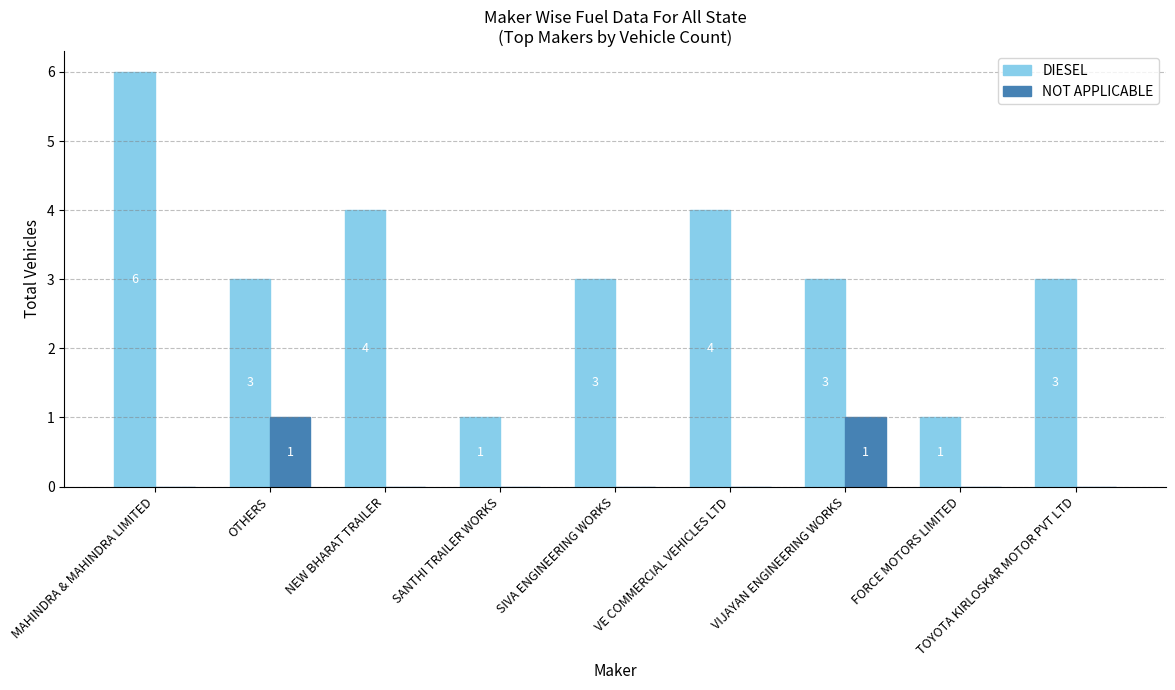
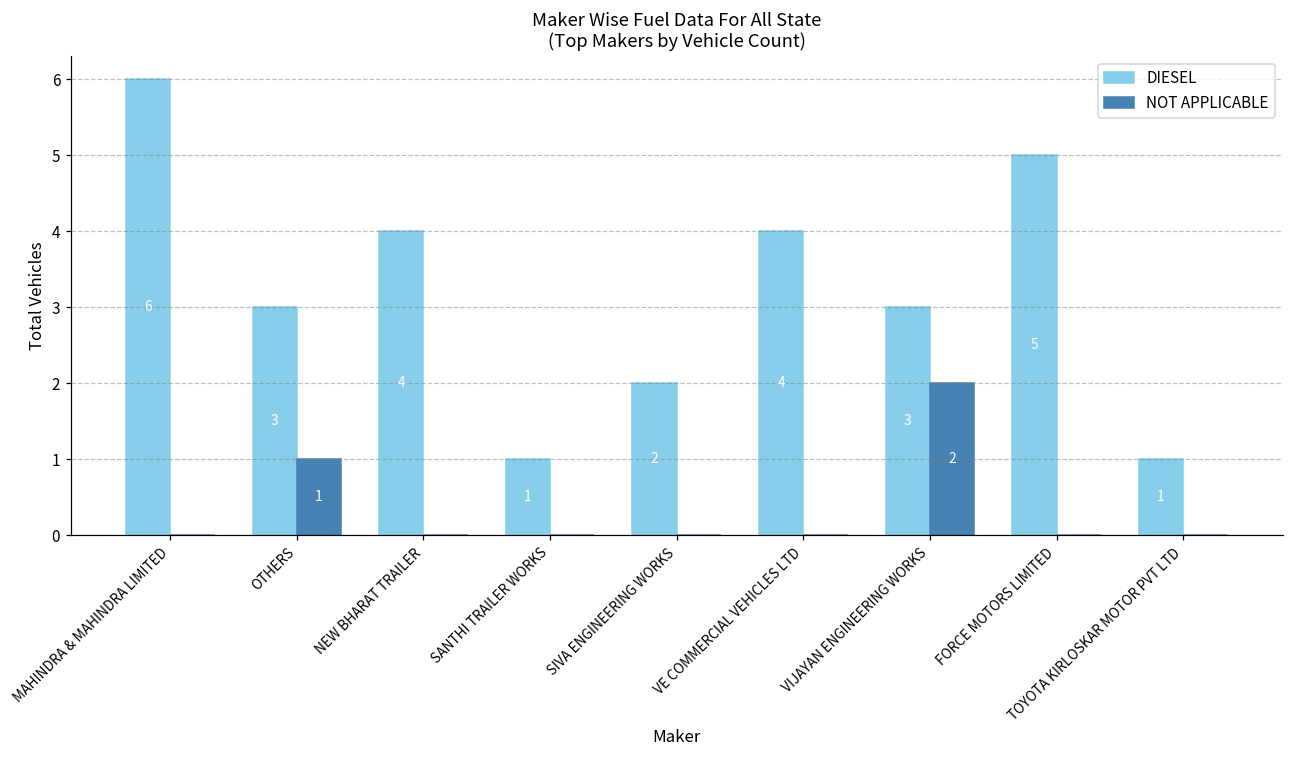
DIESEL, SIVA ENGINEERING WORKS: 3 -> 2
NOT APPLICABLE, VIJAYAN ENGINEERING WORKS: 1 -> 2
DIESEL, FORCE MOTORS LIMITED: 1 -> 5
DIESEL, TOYOTA KIRLOSKAR MOTOR PVT LTD: 3 -> 1
